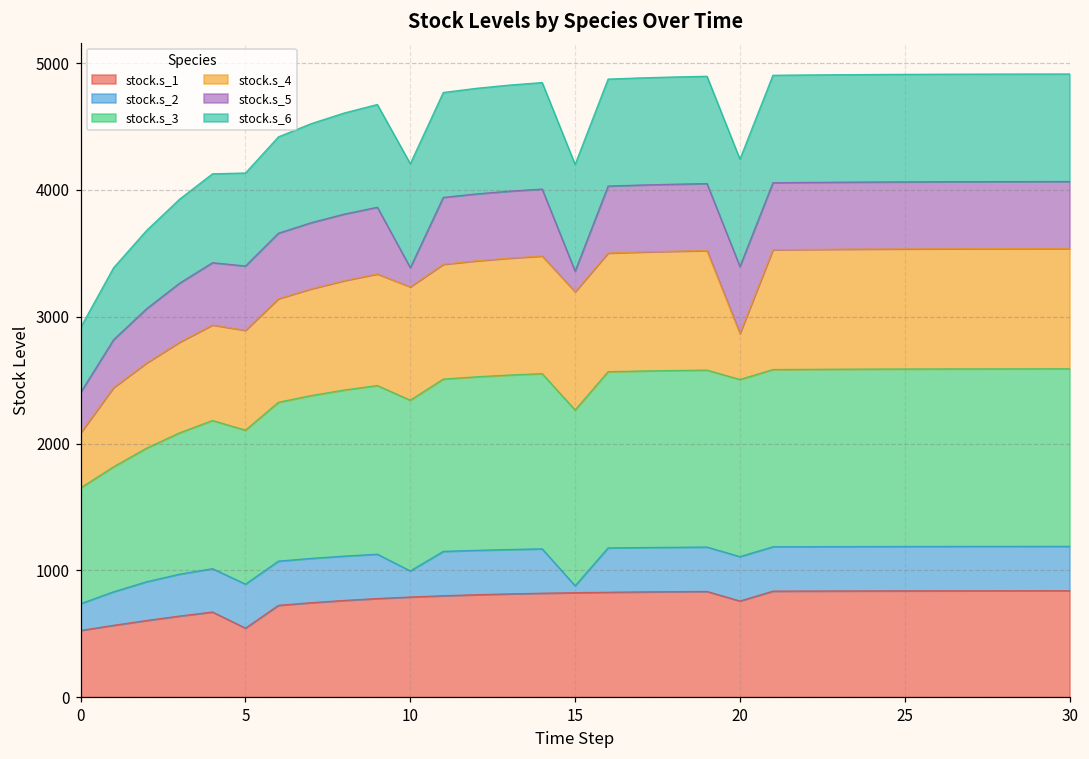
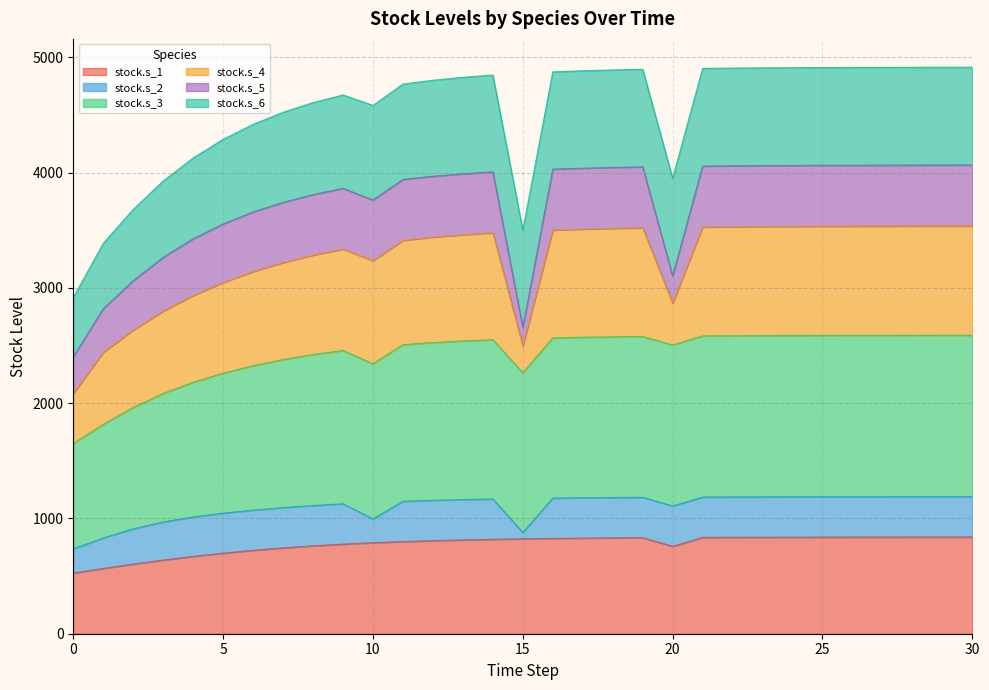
stock.s_1, 5: 540 -> 700
stock.s_5, 10: 150 -> 530
stock.s_4, 15: 930 -> 230
stock.s_5, 20: 530 -> 240
